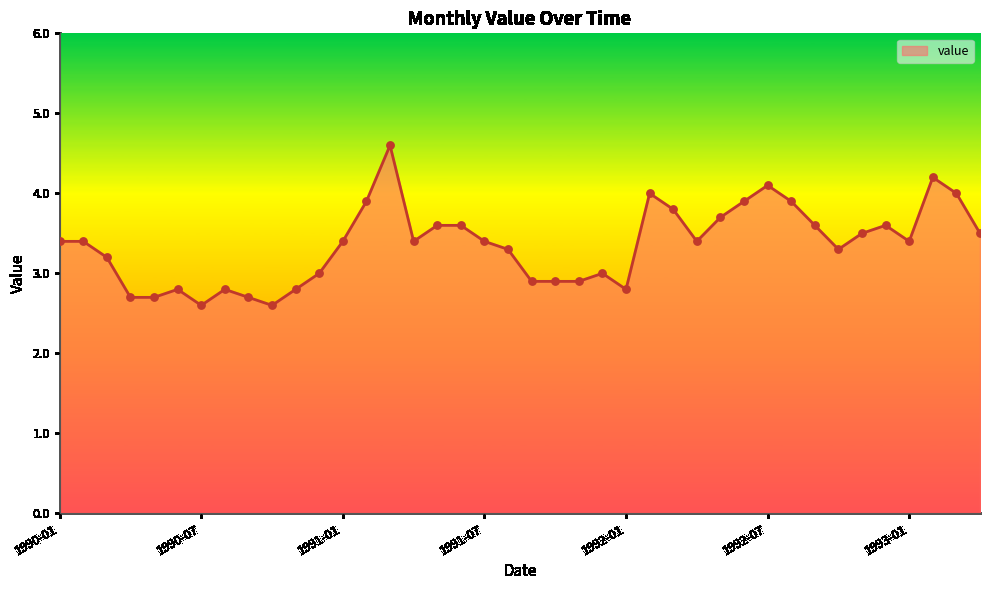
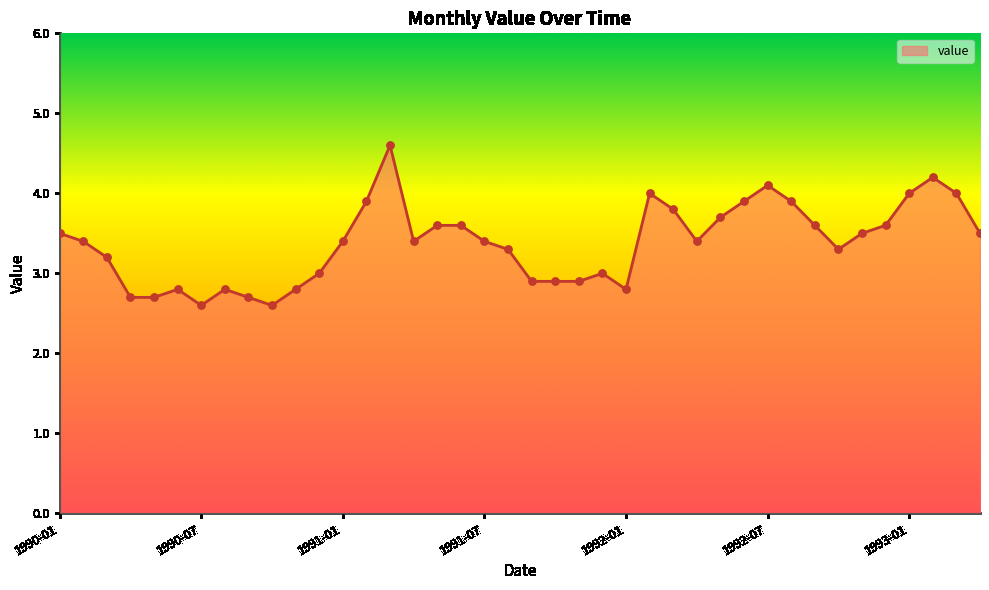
1990-01: 3.4 -> 3.5
1993-01: 3.4 -> 4.0
